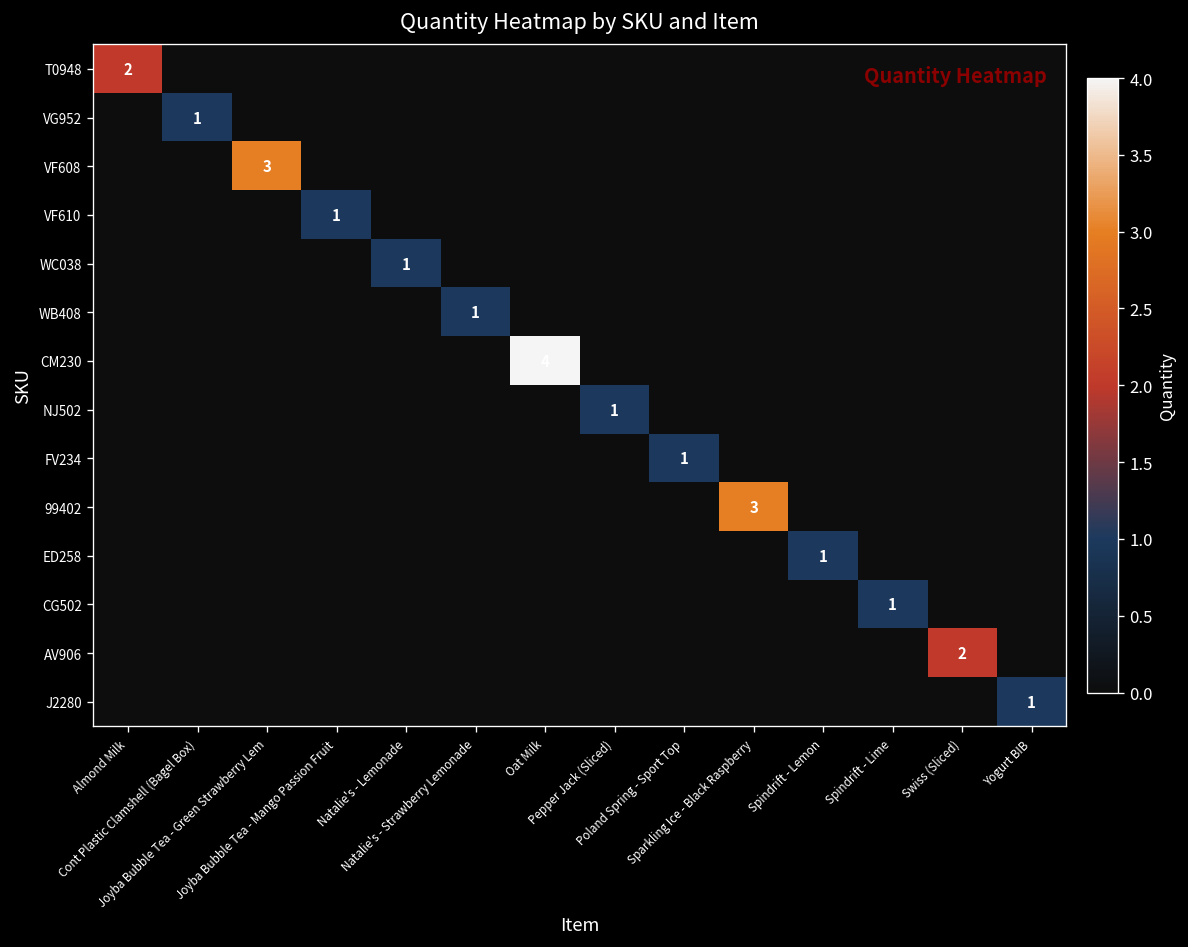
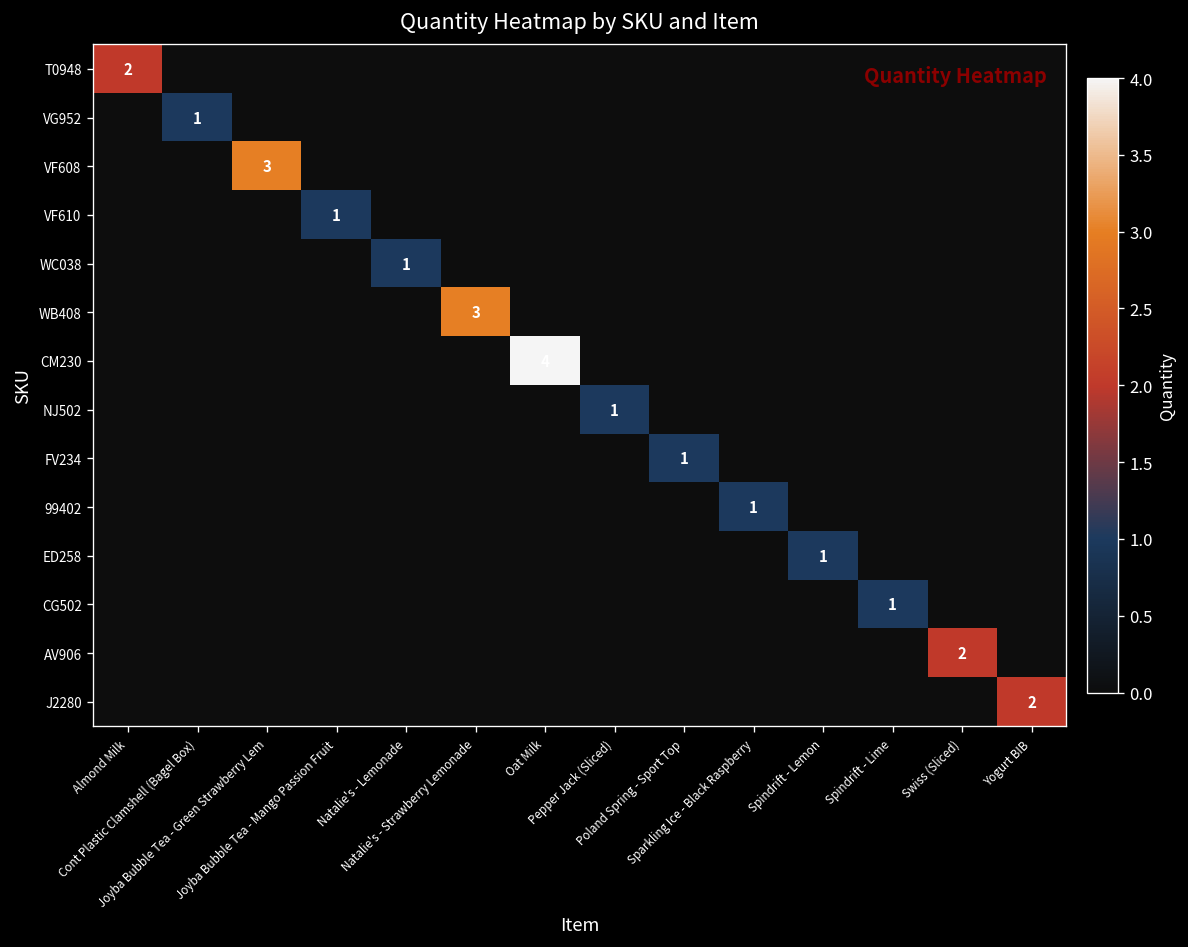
WB408, Natalie's - Strawberry Lemonade: 1 -> 3
99402, Sparkling Ice - Black Raspberry: 3 -> 1
J2280, Yogurt BIB: 1 -> 2
